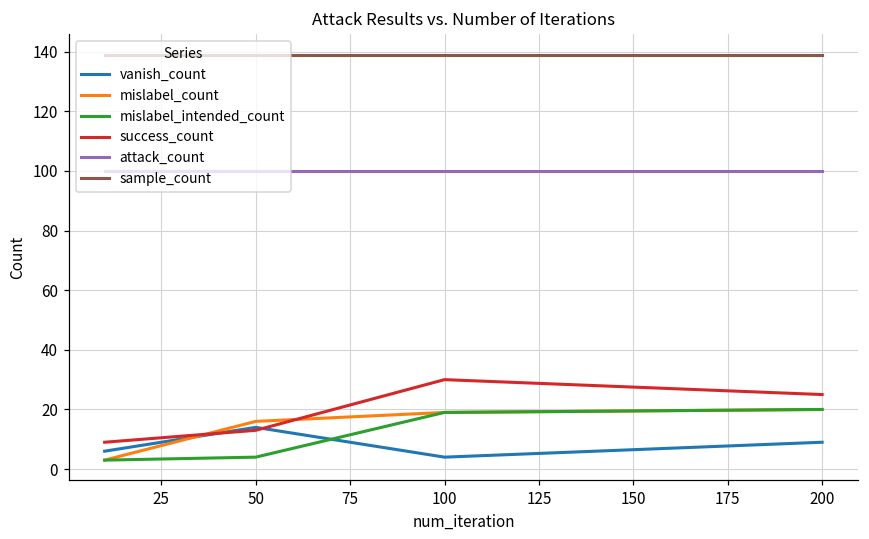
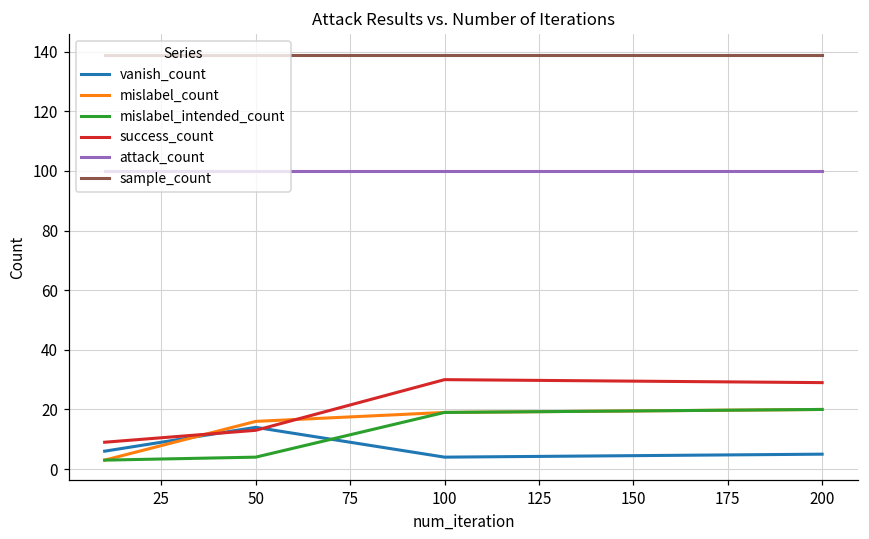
vanish_count, 200: 9 -> 5
success_count, 200: 25 -> 29
